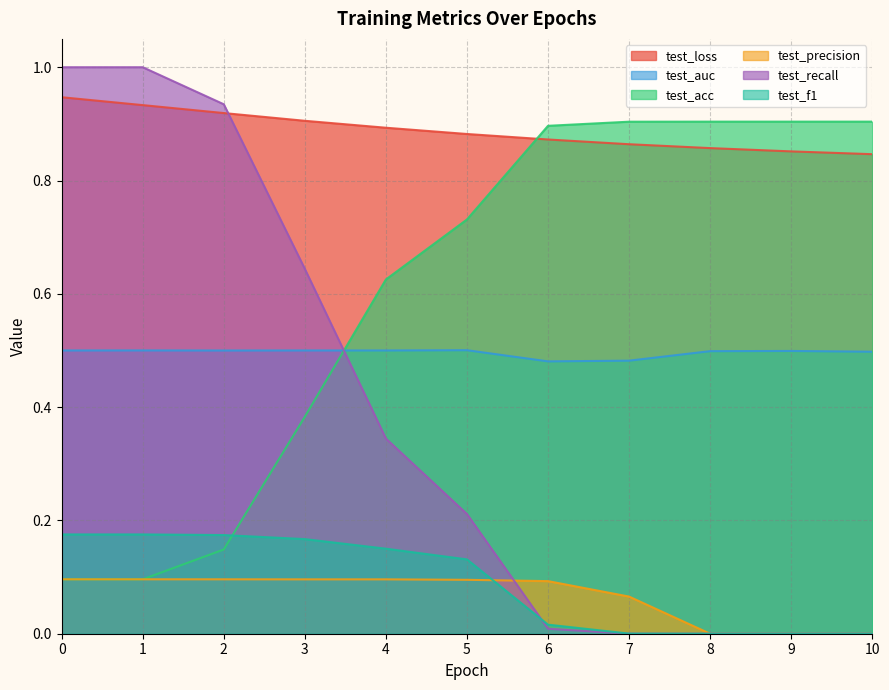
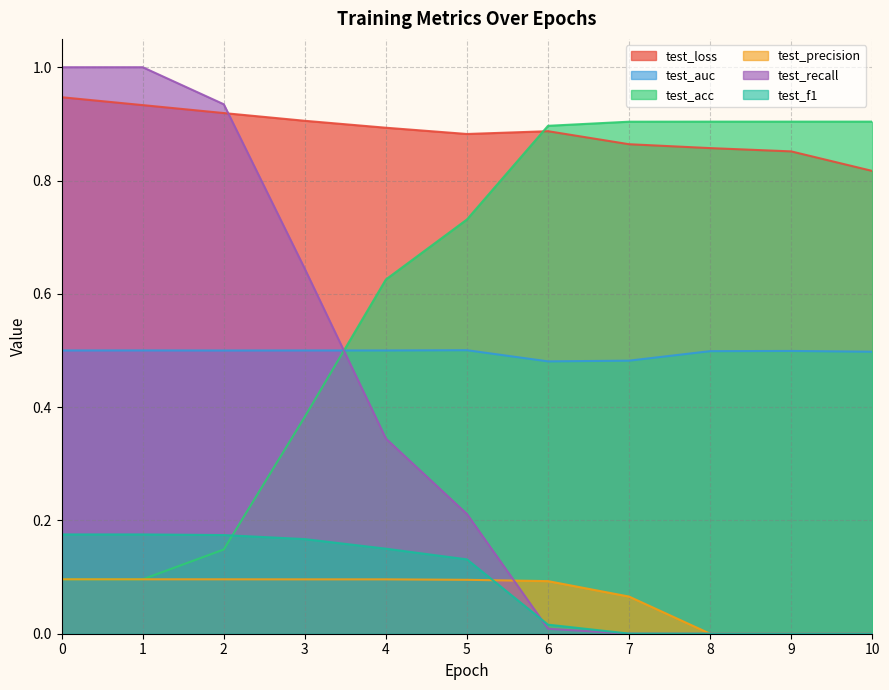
test_loss, 6: 0.87 -> 0.89
test_loss, 10: 0.85 -> 0.82
